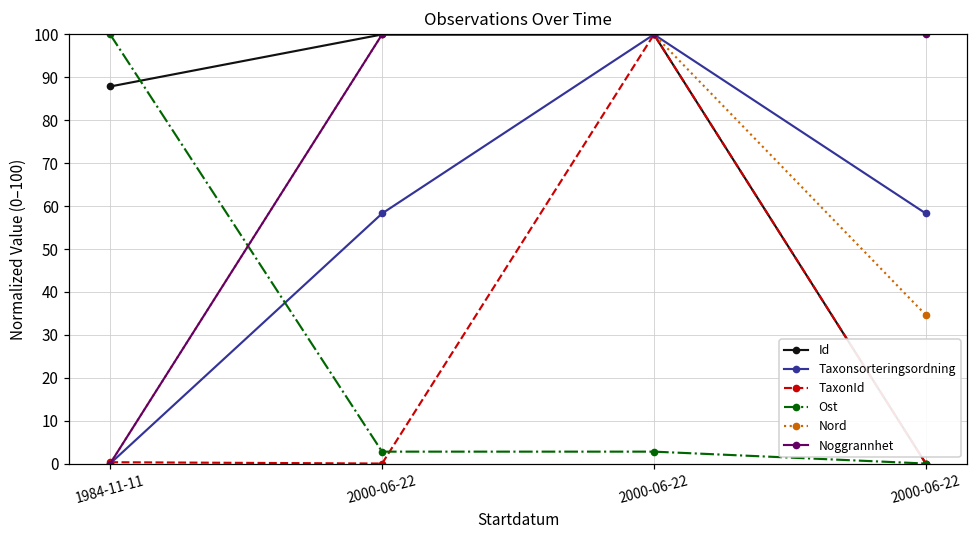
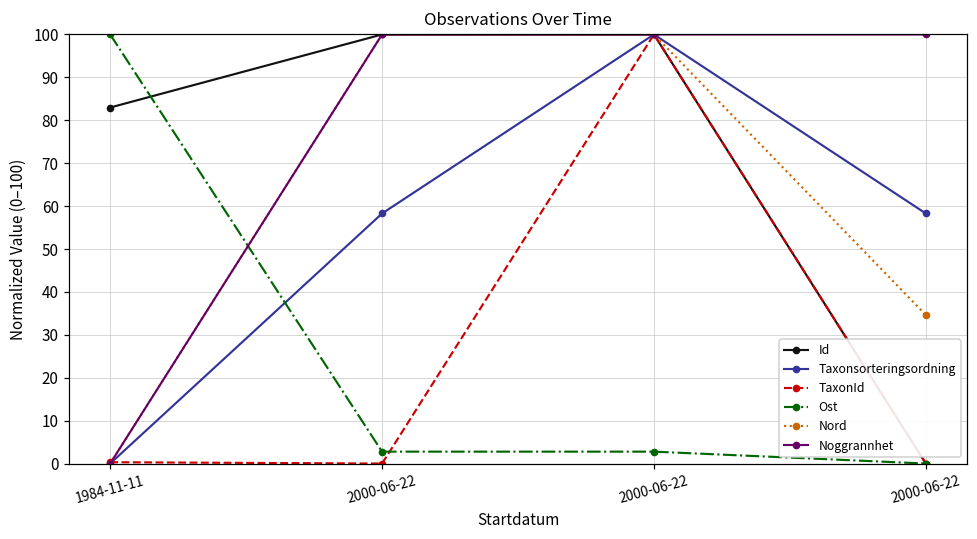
Id, 1984-11-11: 88 -> 83
